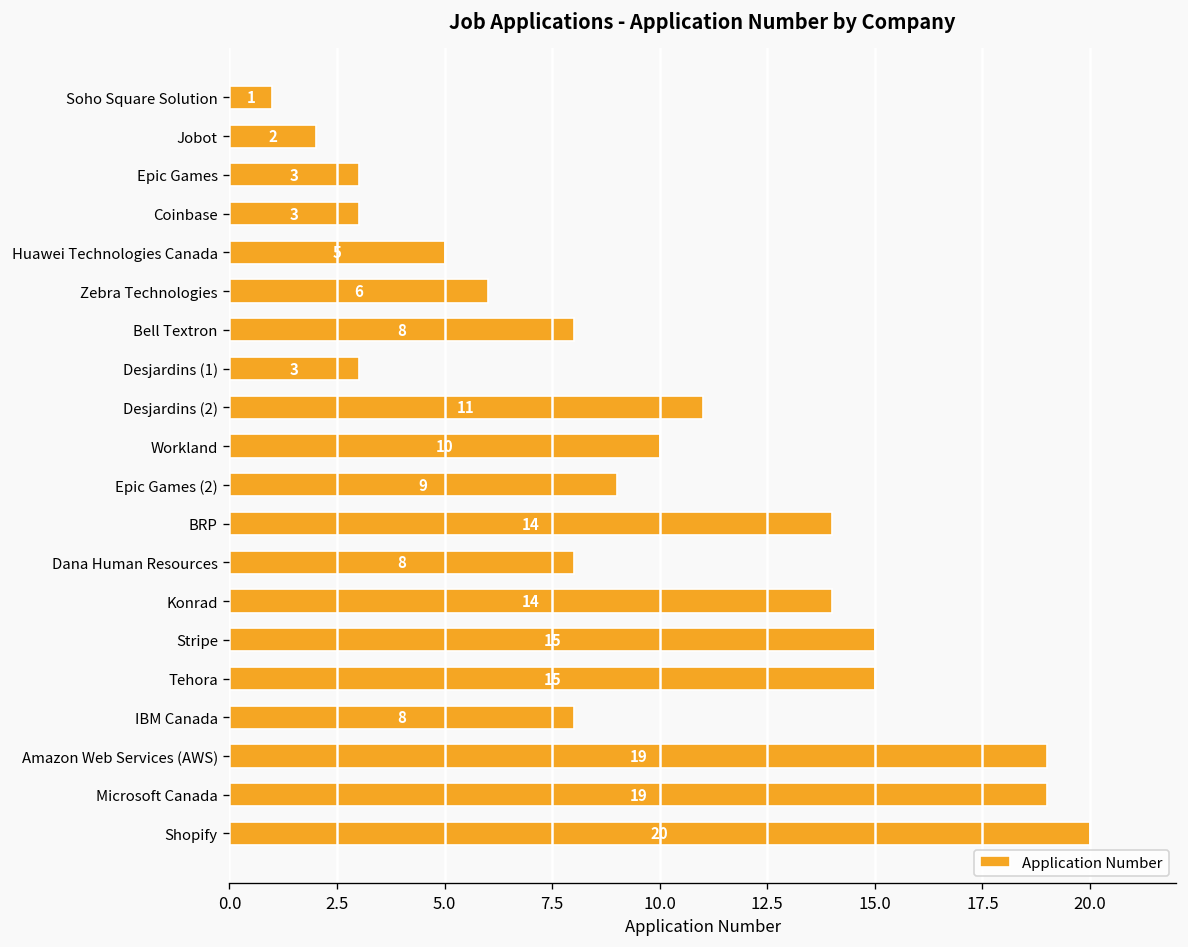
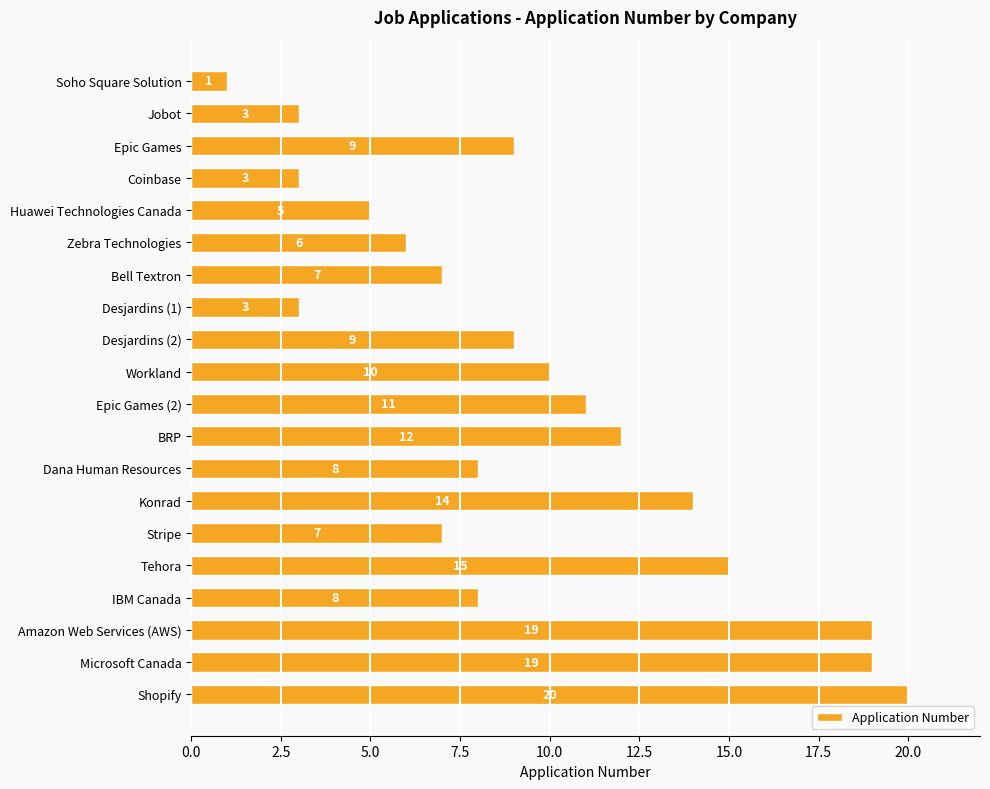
Jobot: 2 -> 3
Epic Games: 3 -> 9
Bell Textron: 8 -> 7
Desjardins (2): 11 -> 9
Epic Games (2): 9 -> 11
BRP: 14 -> 12
Stripe: 15 -> 7
